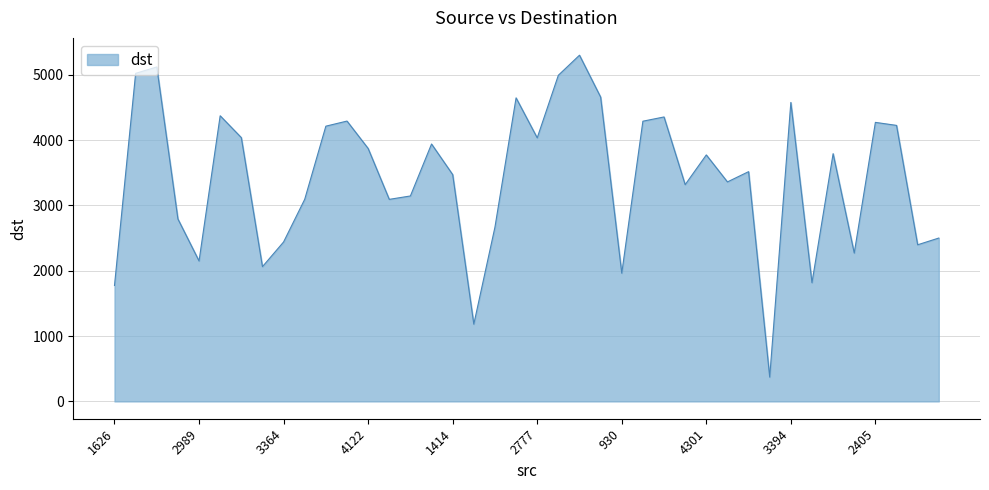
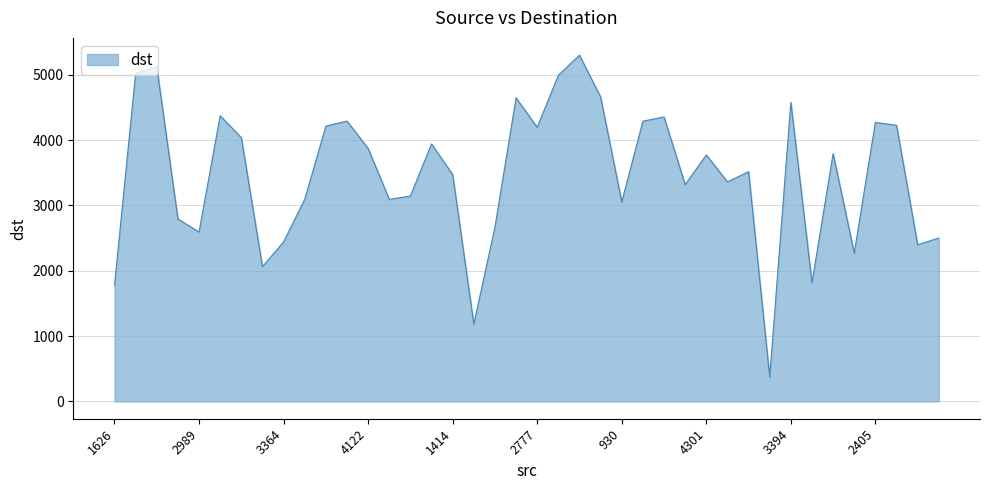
2989: 2100 -> 2600
2777: 4000 -> 4200
930: 2000 -> 3100
